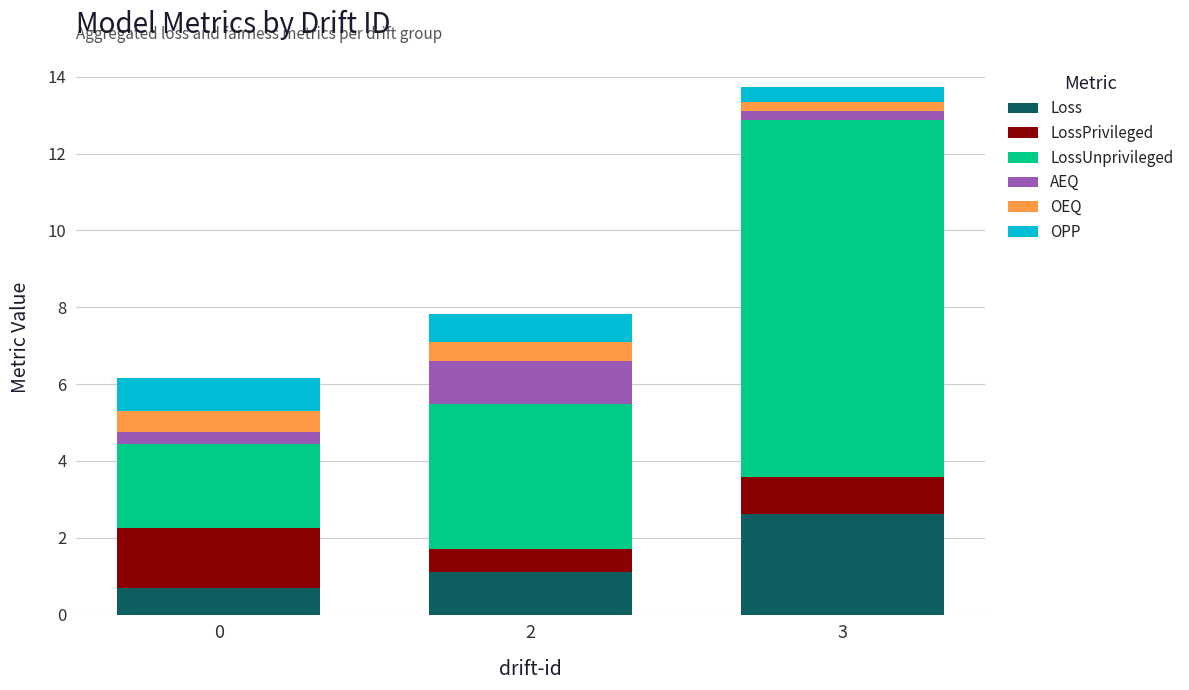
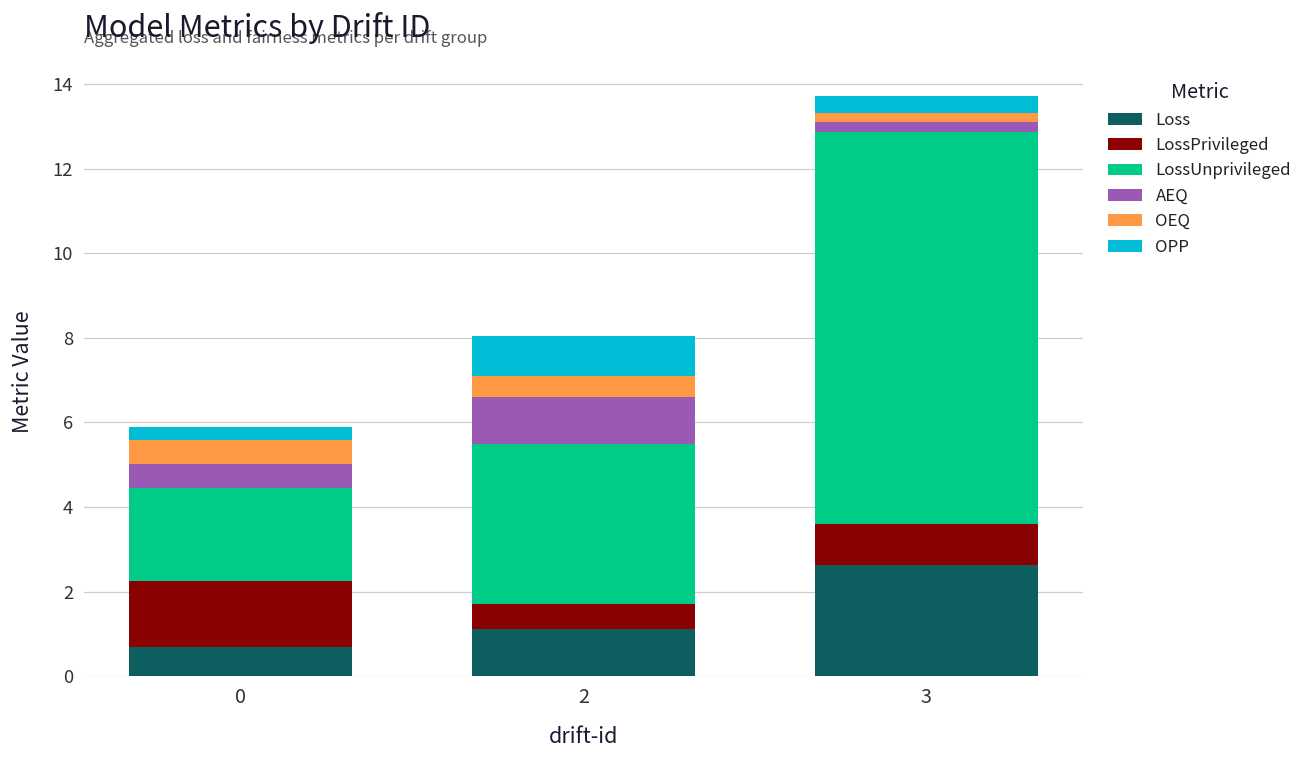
AEQ, 0: 0.3 -> 0.6
OPP, 0: 0.8 -> 0.3
OPP, 2: 0.7 -> 1.0
